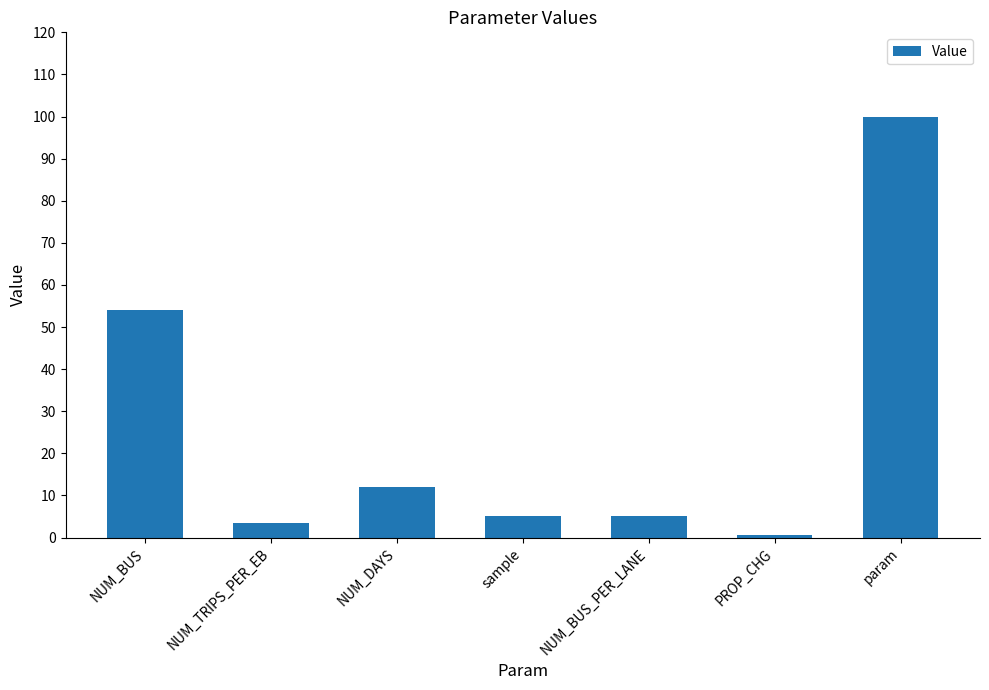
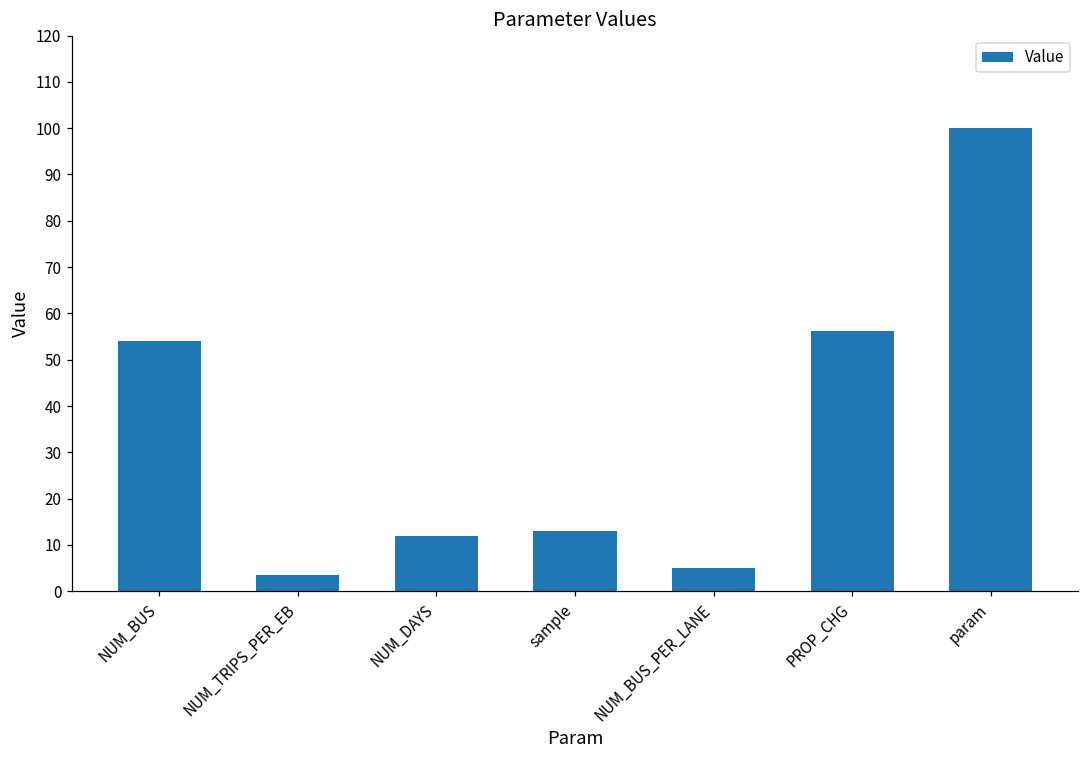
sample: 5 -> 13
PROP_CHG: 1 -> 56
